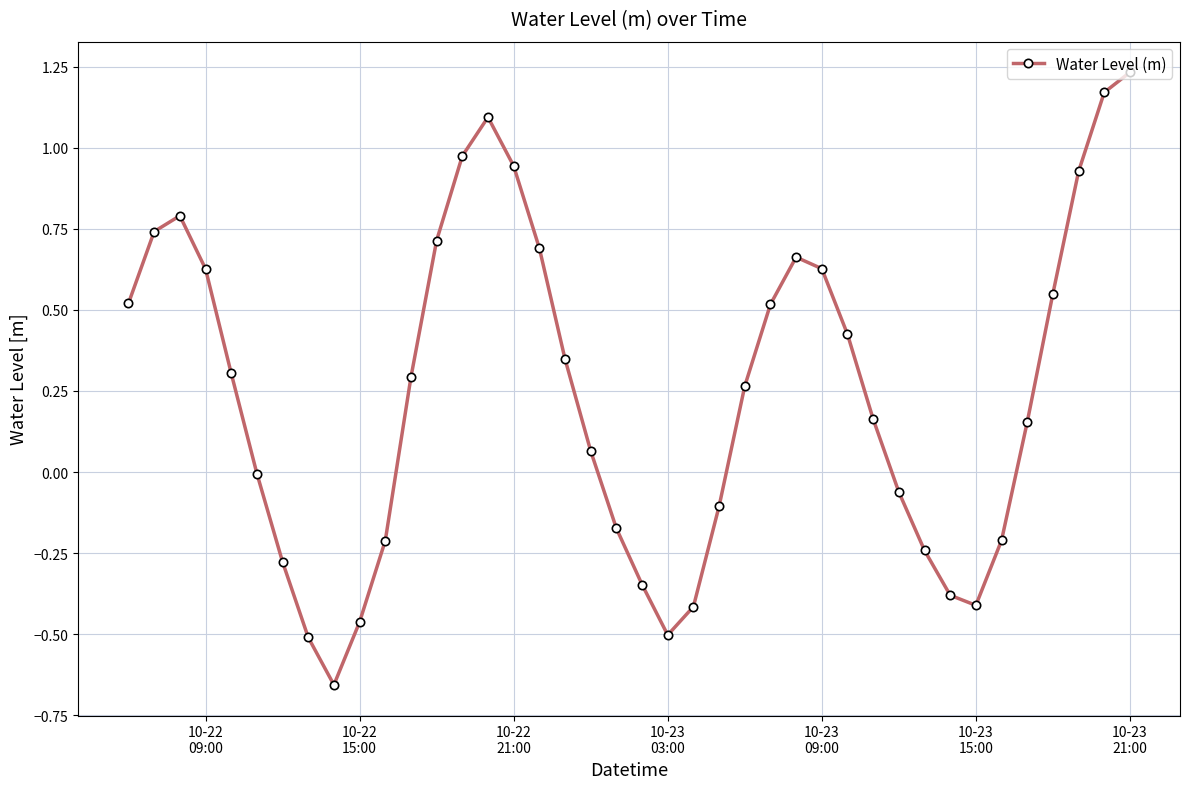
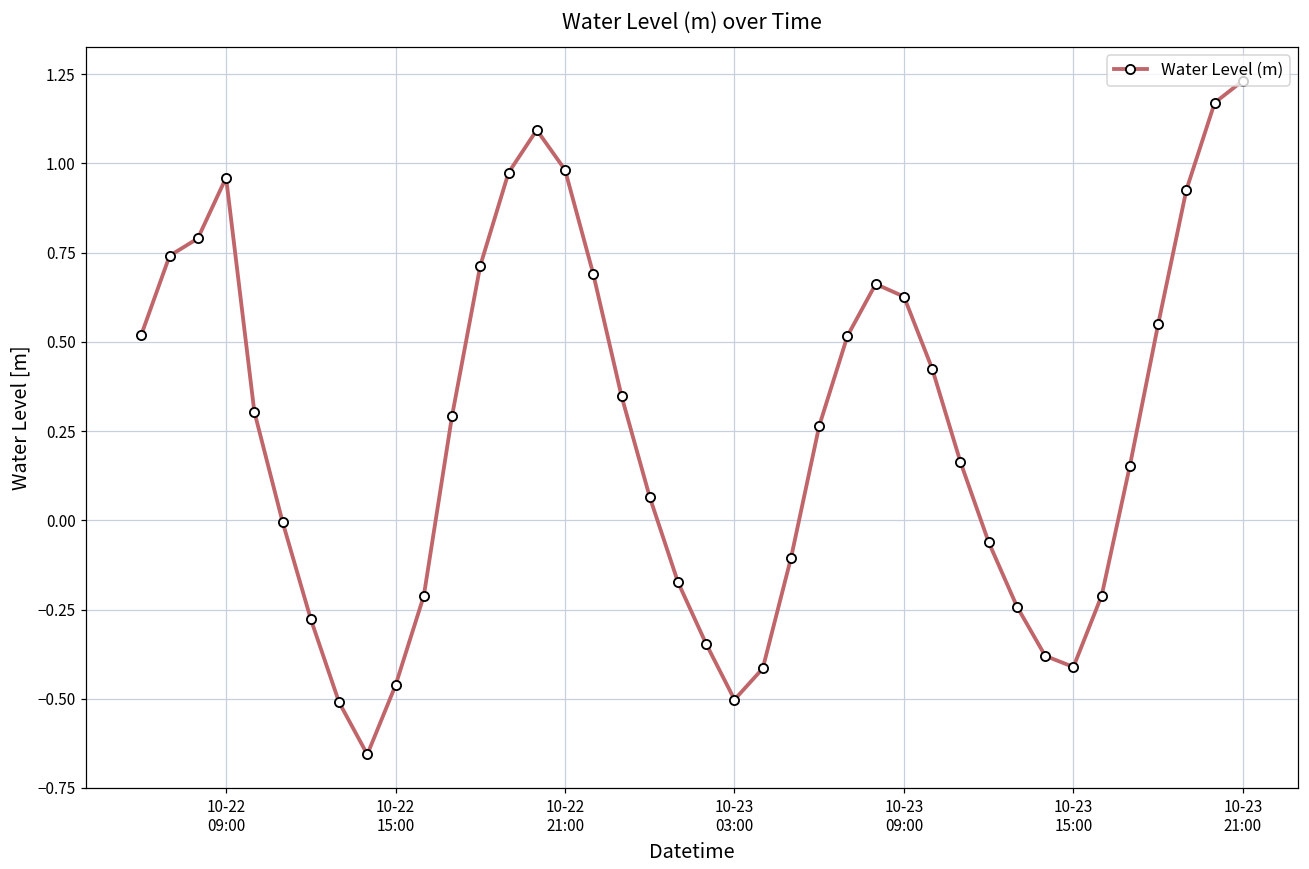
10-22 09:00: 0.63 -> 0.96
10-22 21:00: 0.94 -> 0.98
